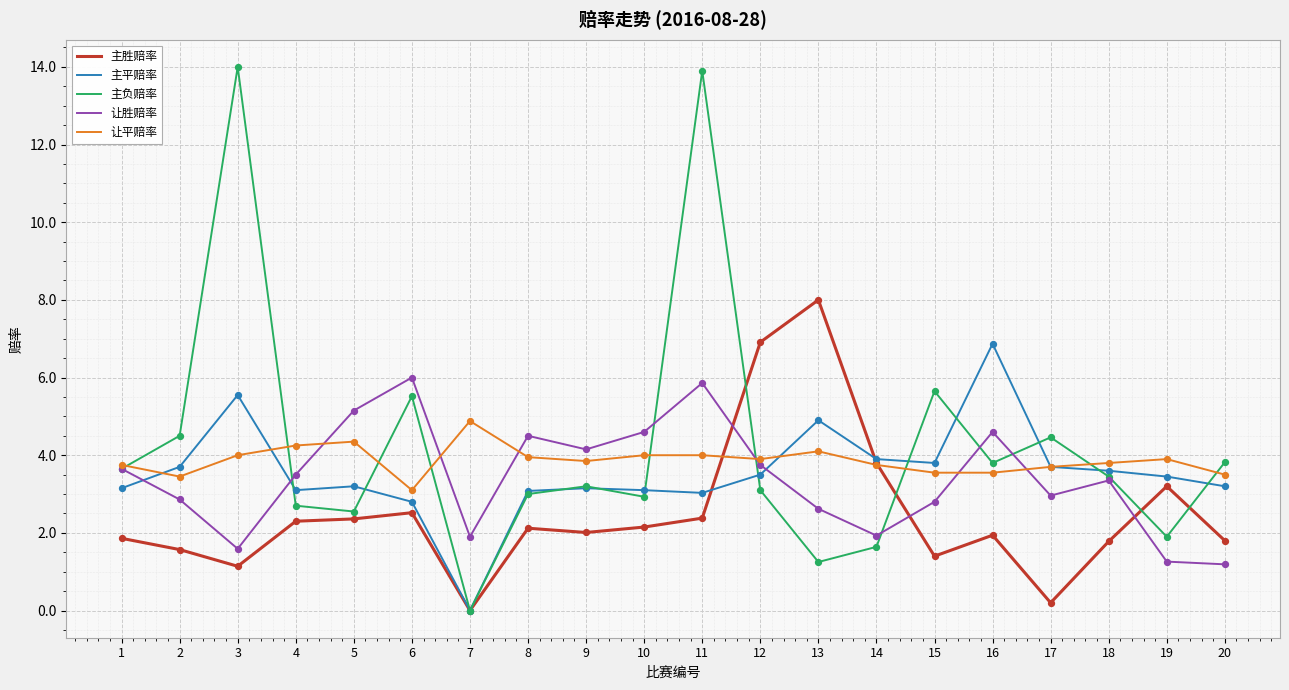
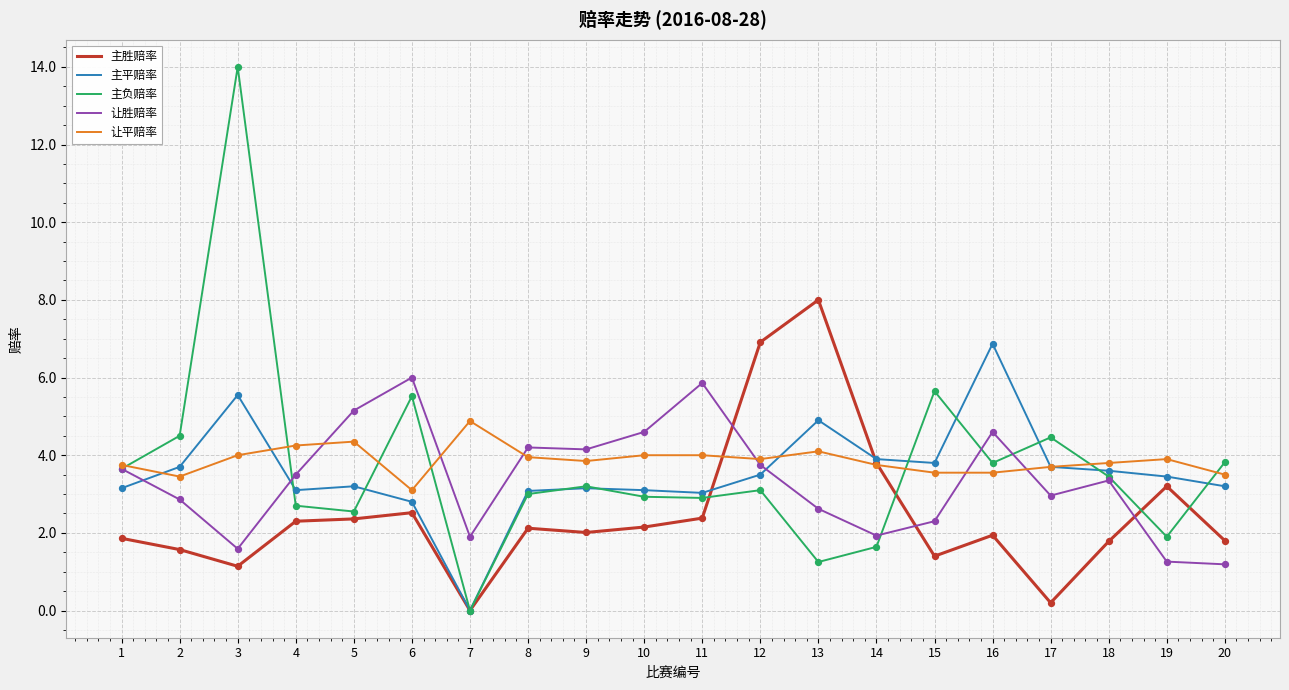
让胜赔率, 8: 4.5 -> 4.2
主负赔率, 11: 13.9 -> 2.9
让胜赔率, 15: 2.8 -> 2.3
